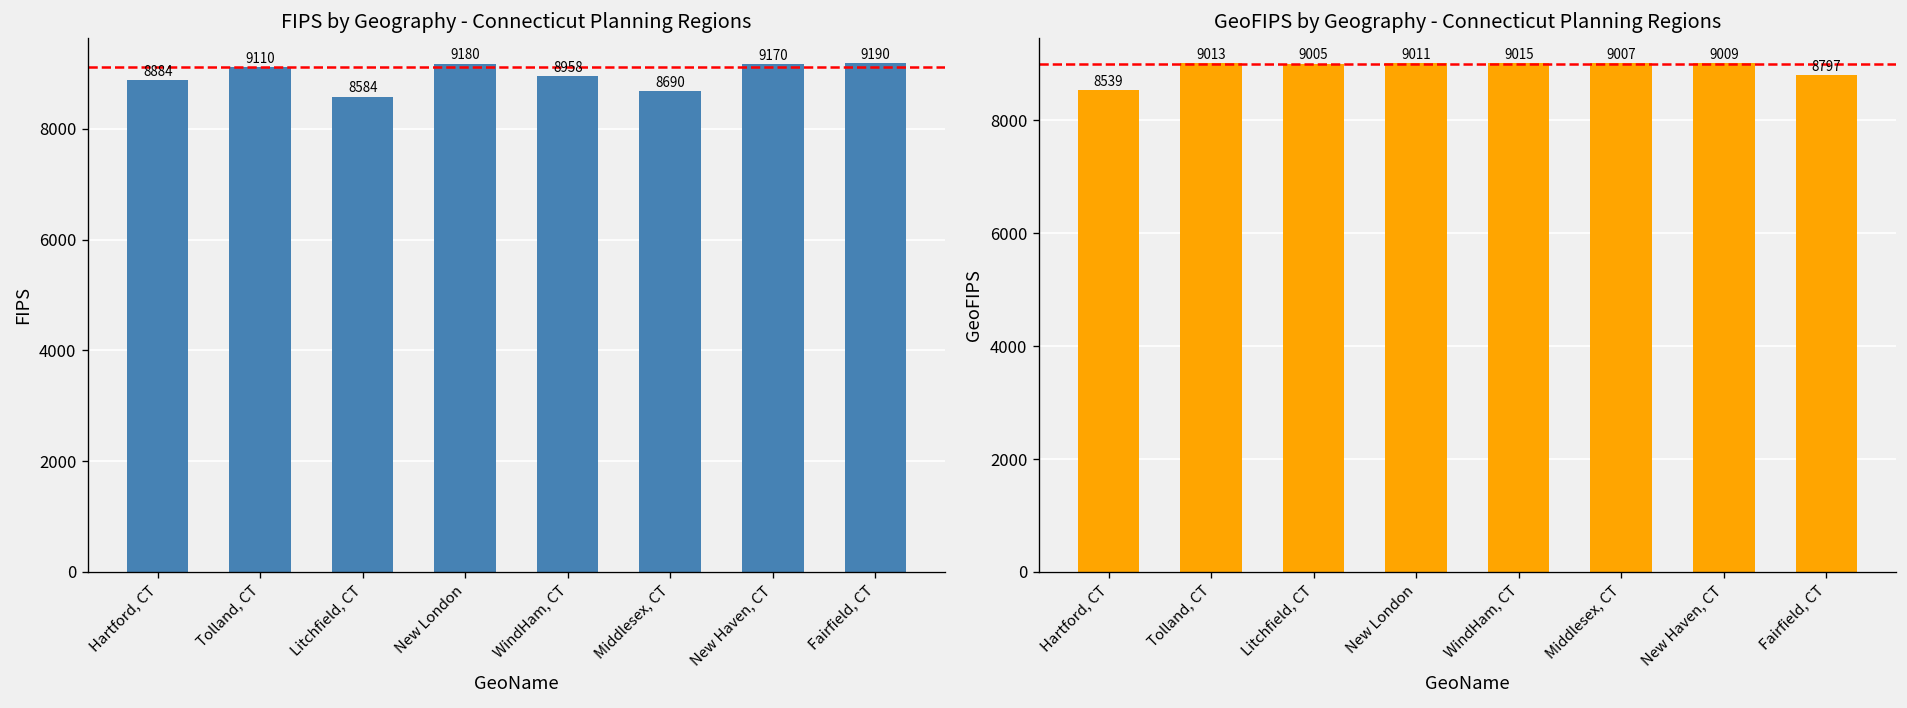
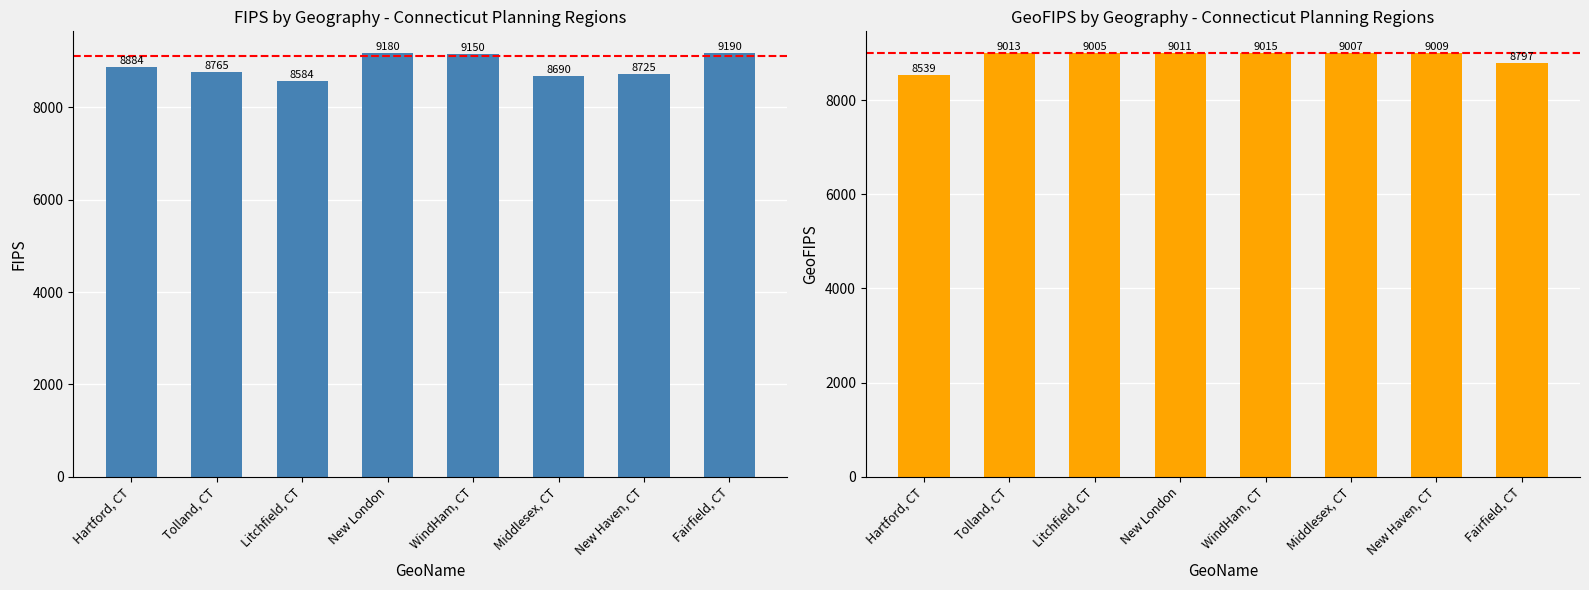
FIPS by Geography - Connecticut Planning Regions, Tolland, CT: 9110 -> 8765
FIPS by Geography - Connecticut Planning Regions, WindHam, CT: 8958 -> 9150
FIPS by Geography - Connecticut Planning Regions, New Haven, CT: 9170 -> 8725
